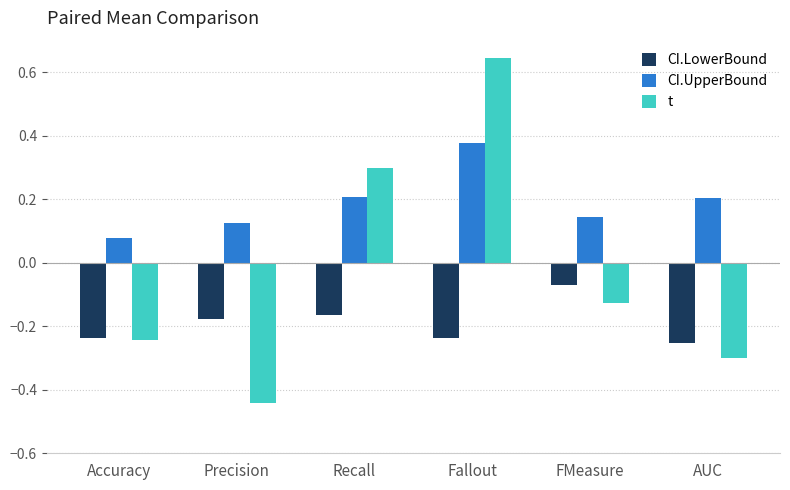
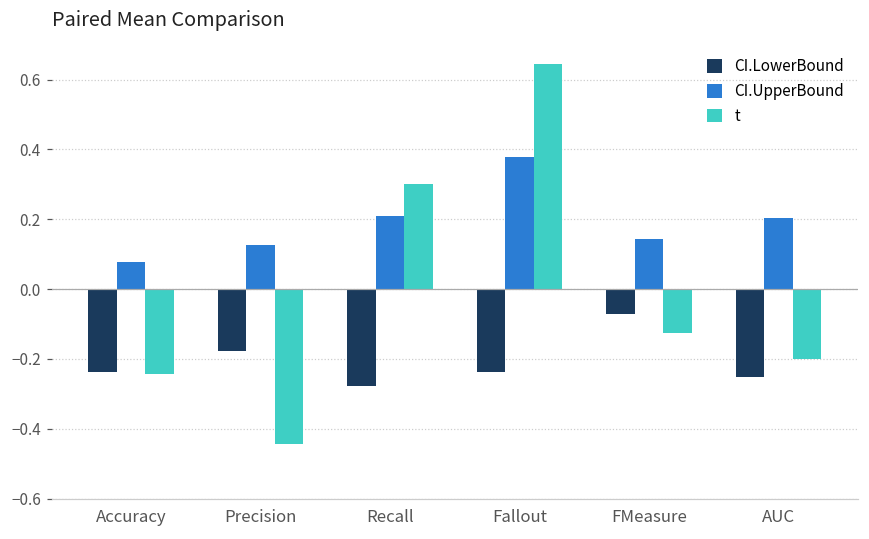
CI.LowerBound, Recall: -0.16 -> -0.28
t, AUC: -0.3 -> -0.2
